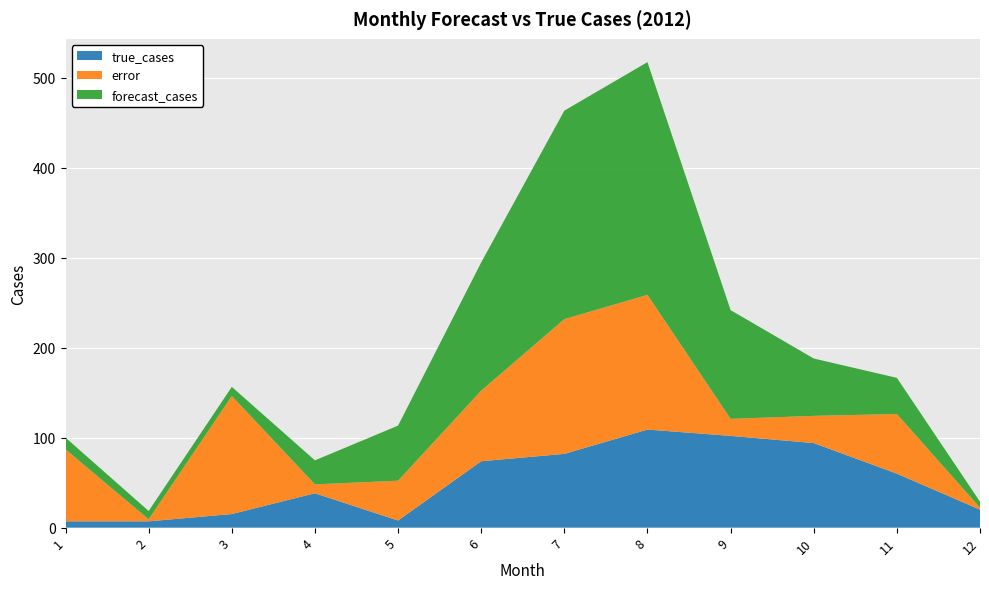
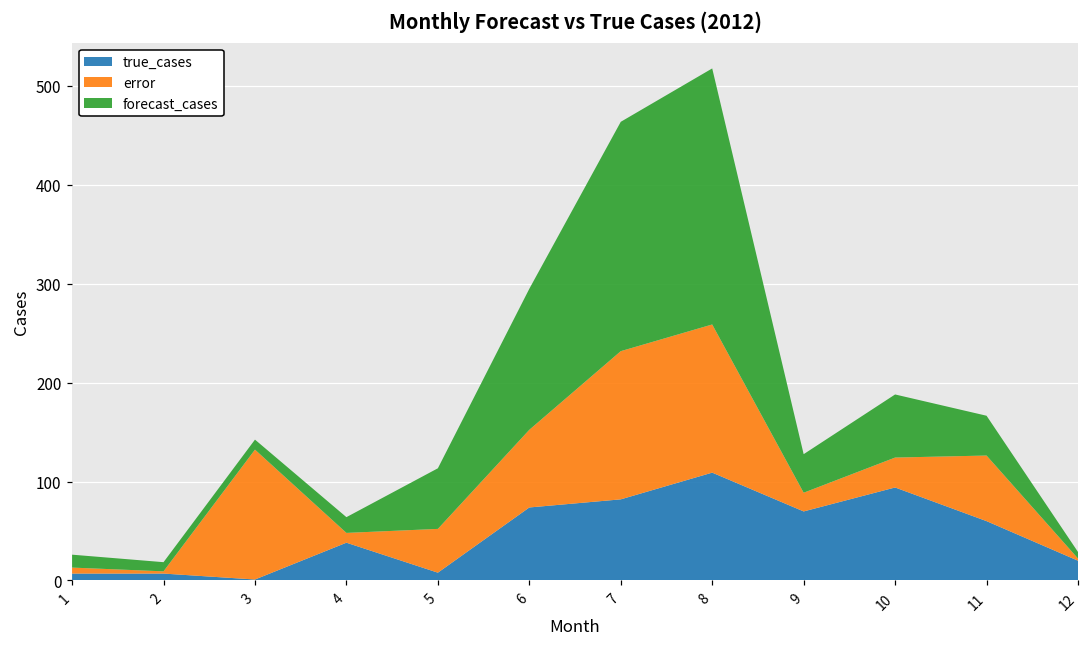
error, 1: 80 -> 10
true_cases, 3: 20 -> 0
forecast_cases, 4: 30 -> 20
true_cases, 9: 100 -> 70
forecast_cases, 9: 120 -> 40
